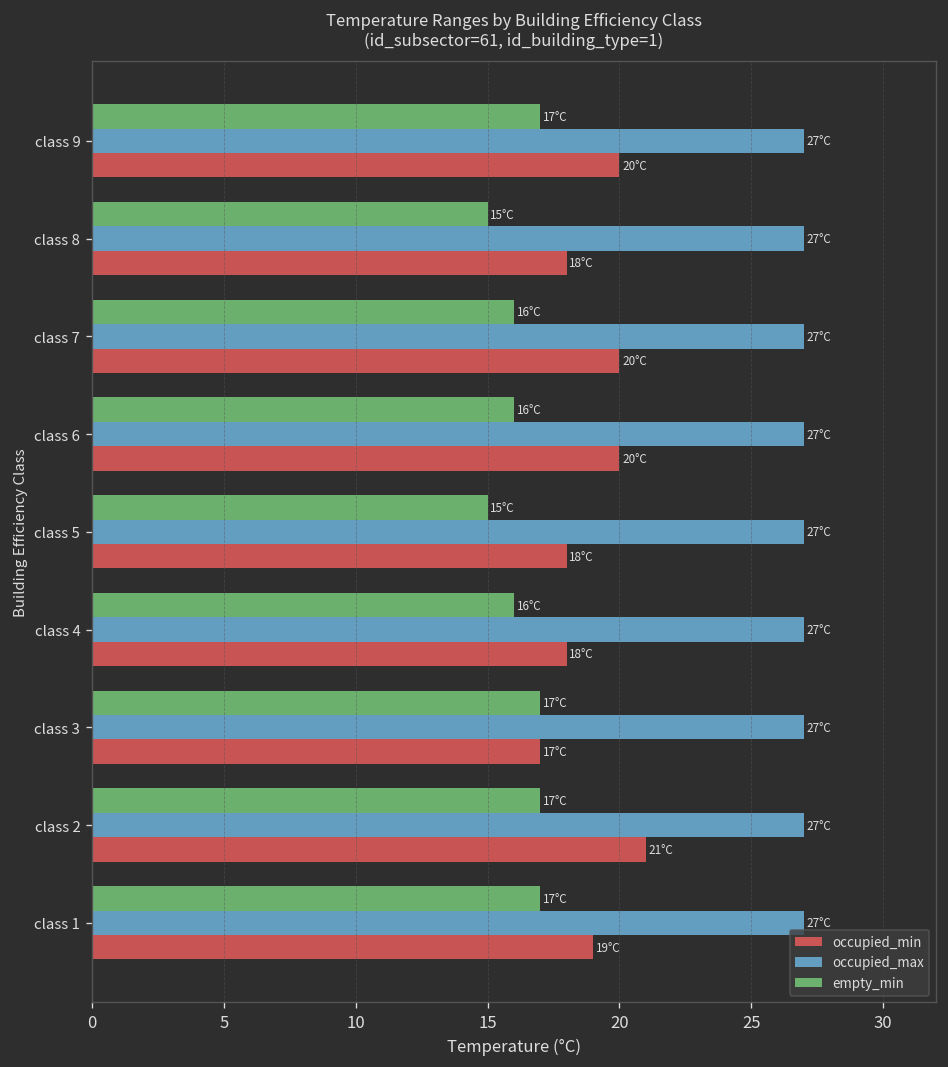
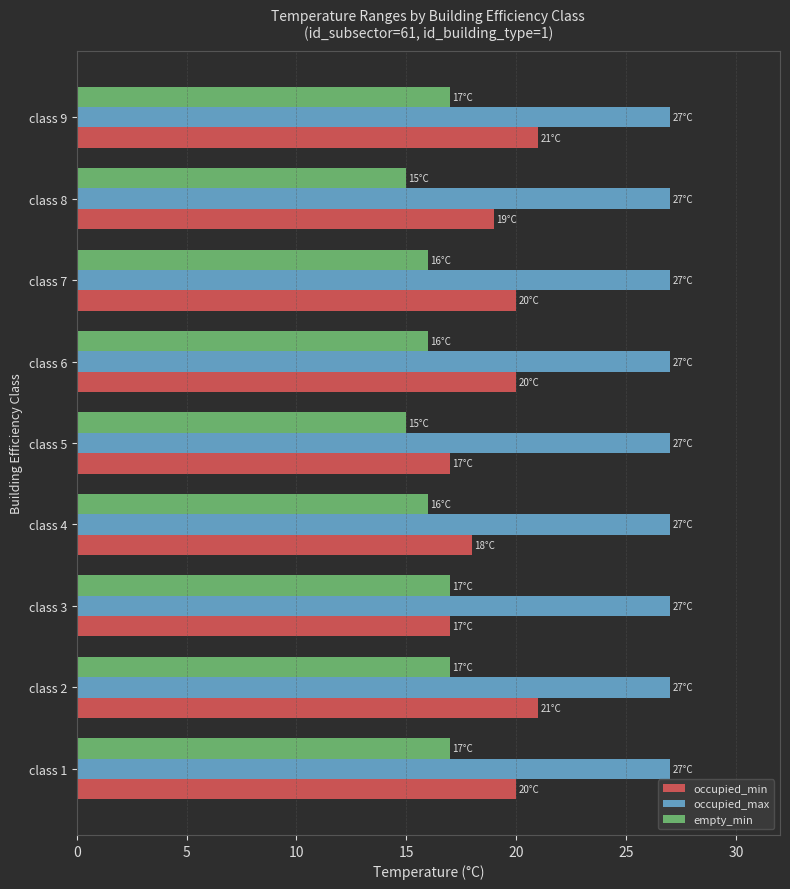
occupied_min, class 9: 20°C -> 21°C
occupied_min, class 8: 18°C -> 19°C
occupied_min, class 5: 18°C -> 17°C
occupied_min, class 1: 19°C -> 20°C
